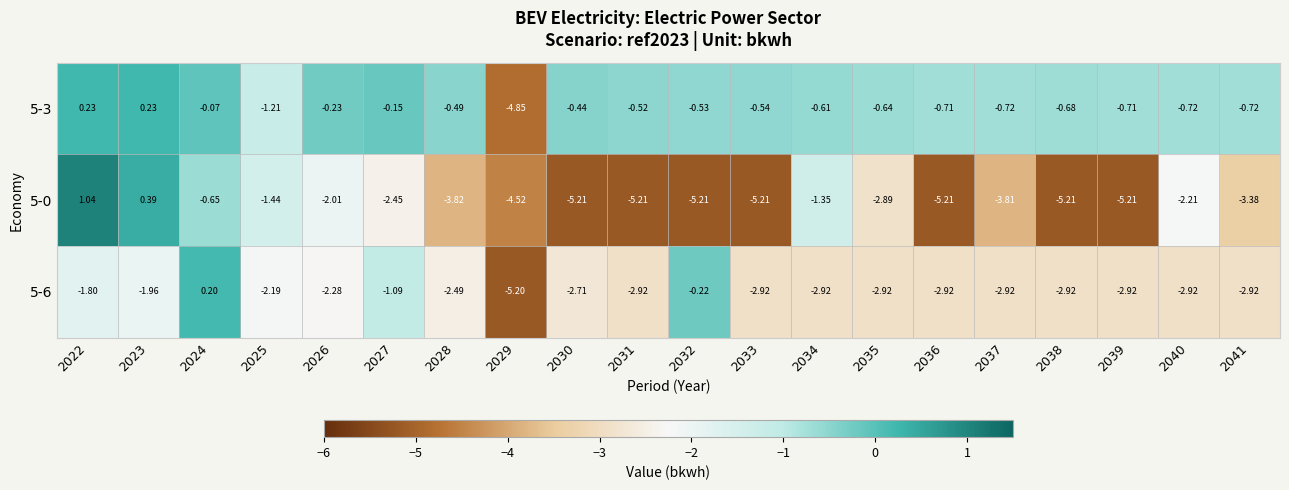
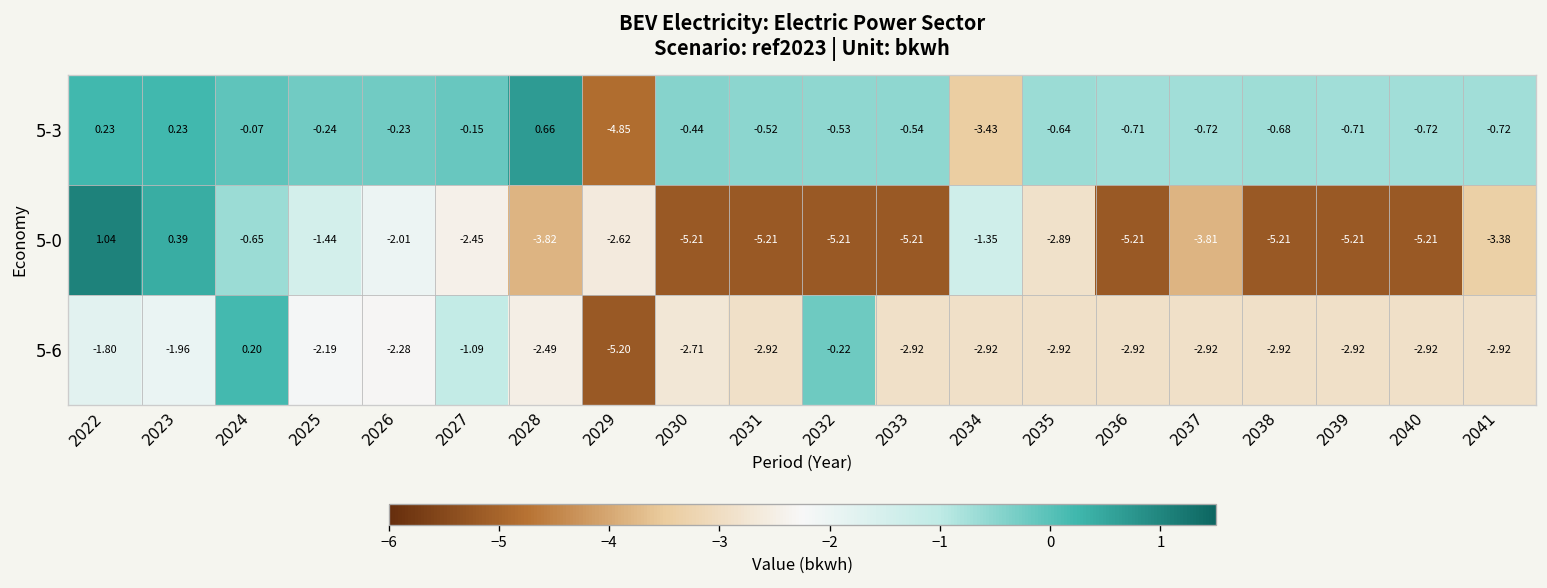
5-3, 2025: -1.21 -> -0.24
5-3, 2028: -0.49 -> 0.66
5-3, 2034: -0.61 -> -3.43
5-0, 2029: -4.52 -> -2.62
5-0, 2040: -2.21 -> -5.21
